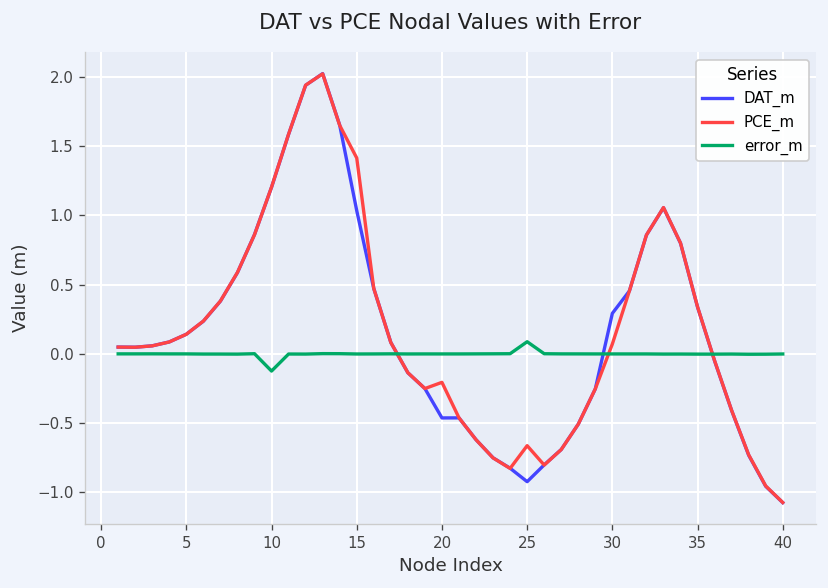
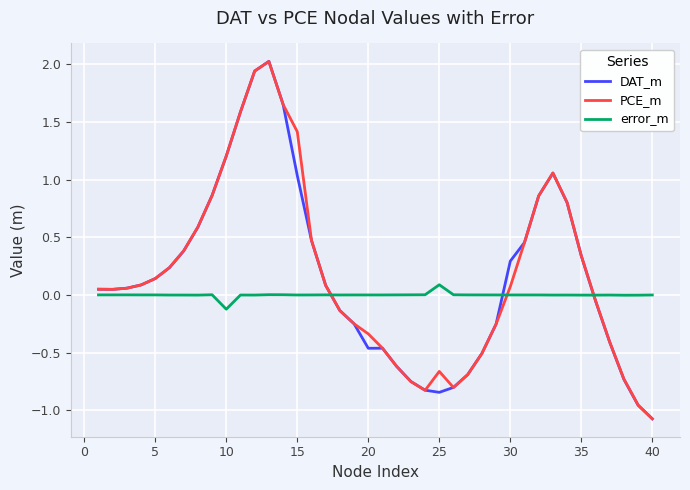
PCE_m, 20: -0.21 -> -0.34
DAT_m, 25: -0.92 -> -0.84
